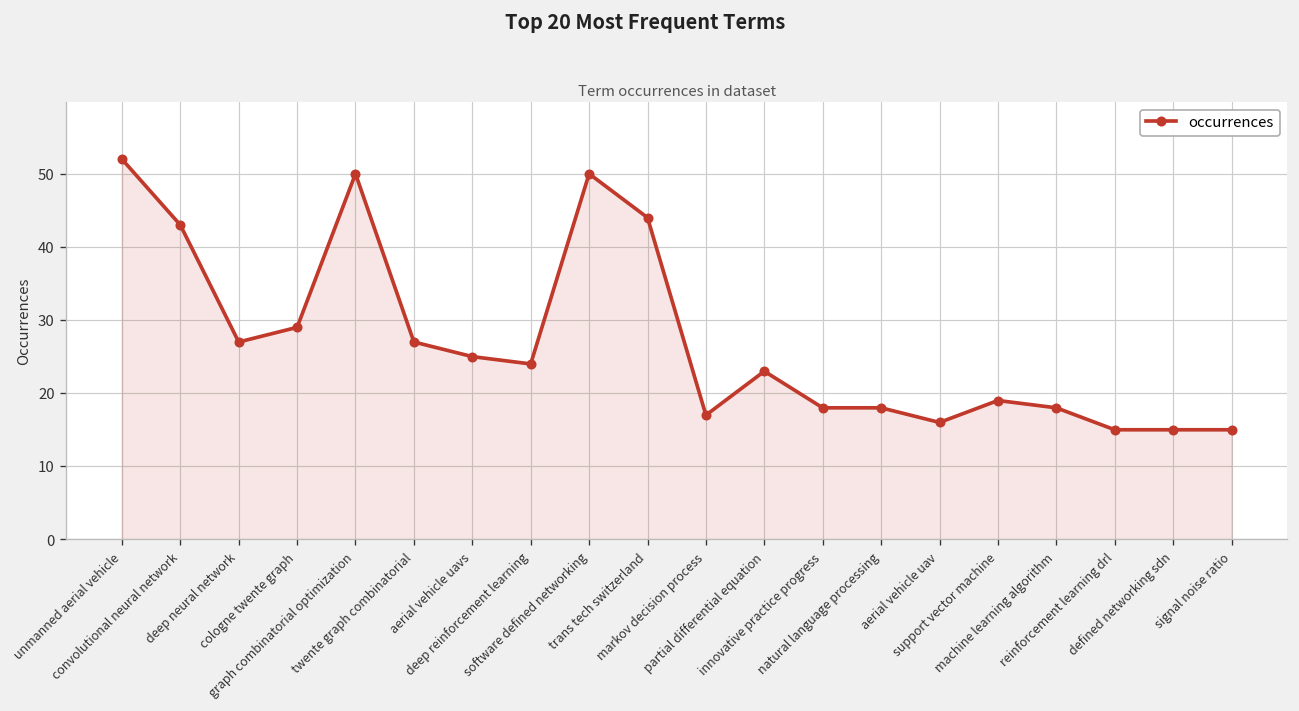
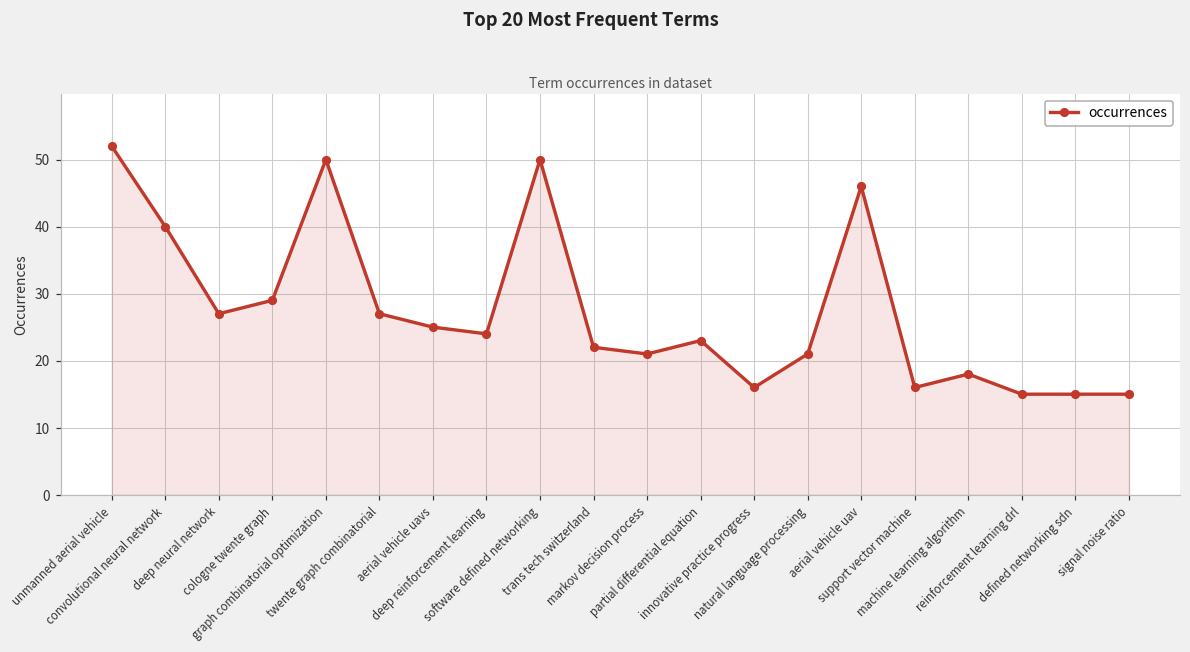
convolutional neural network: 43 -> 40
trans tech switzerland: 44 -> 22
markov decision process: 17 -> 21
innovative practice progress: 18 -> 16
natural language processing: 18 -> 21
aerial vehicle uav: 16 -> 46
support vector machine: 19 -> 16
